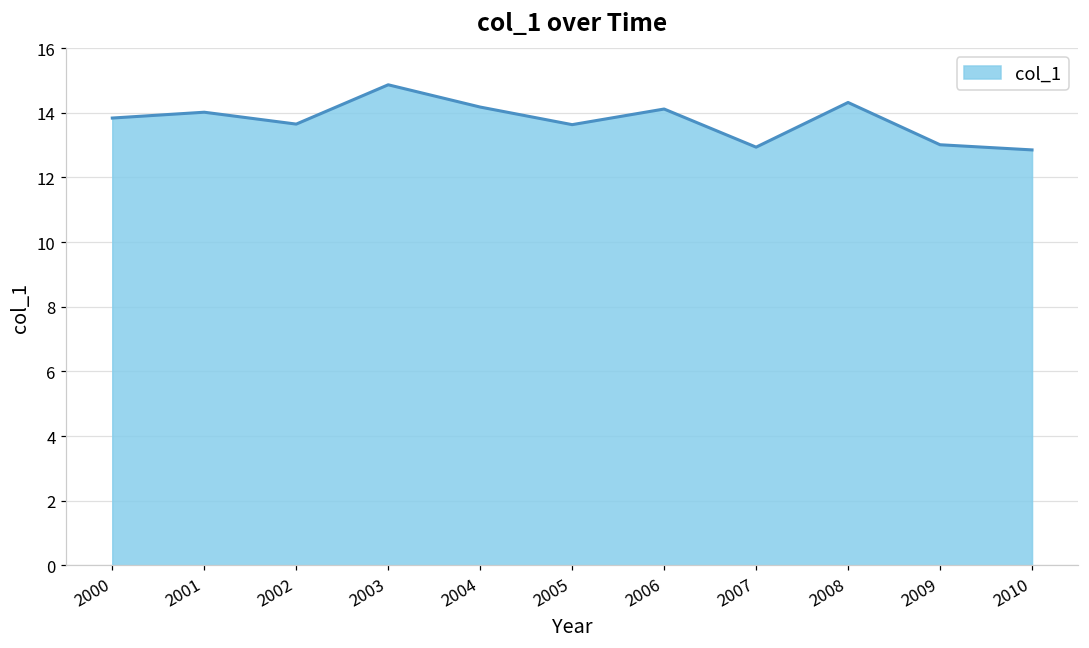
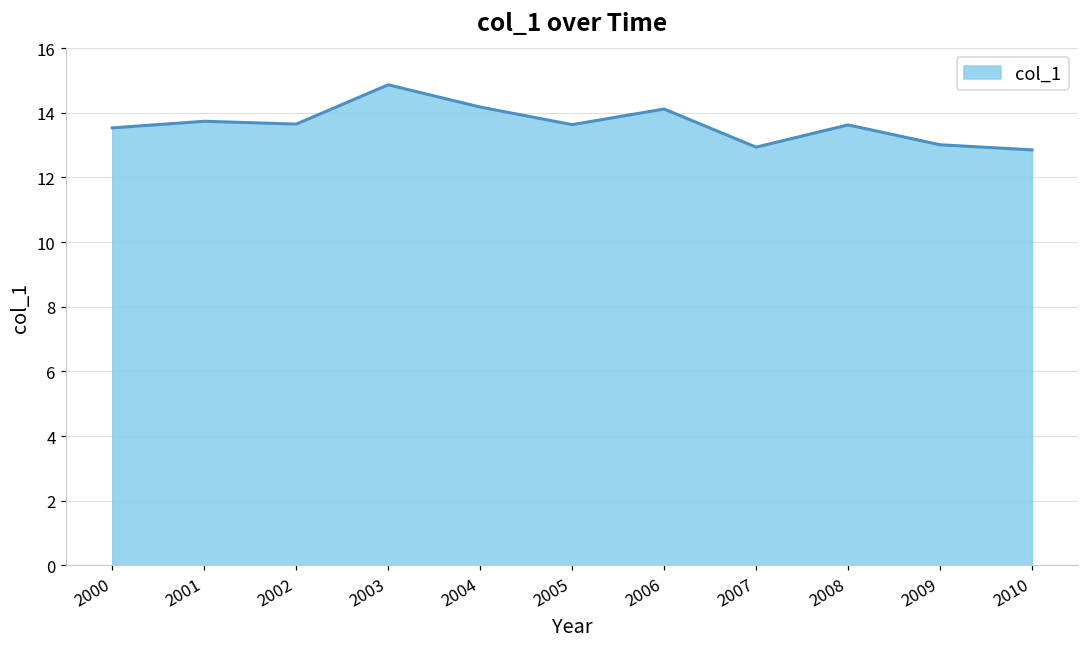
2000: 13.8 -> 13.5
2001: 14.0 -> 13.7
2008: 14.3 -> 13.6
